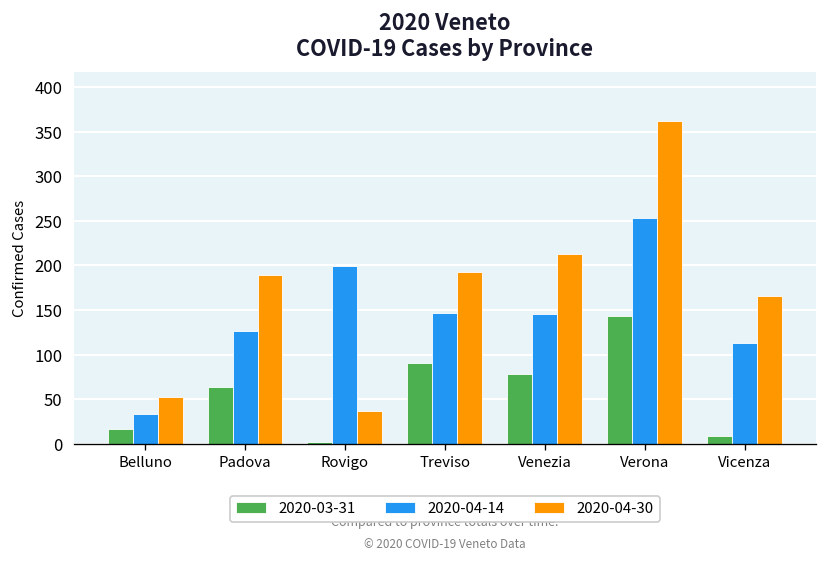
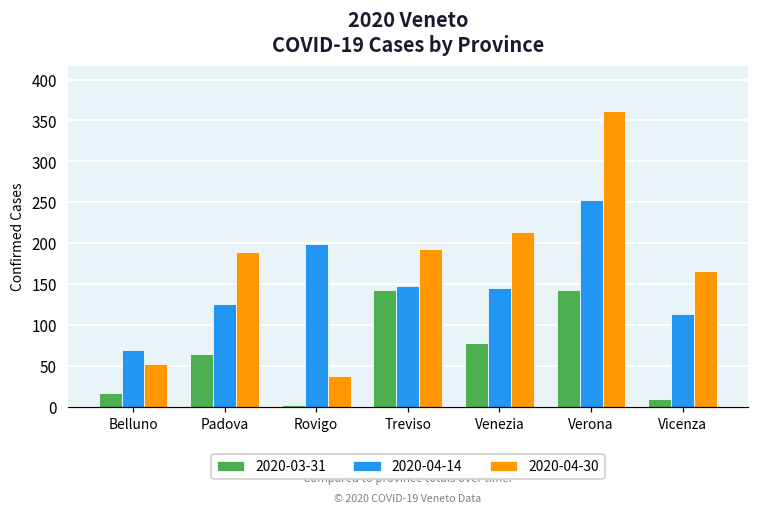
2020-04-14, Belluno: 30 -> 70
2020-03-31, Treviso: 90 -> 140
